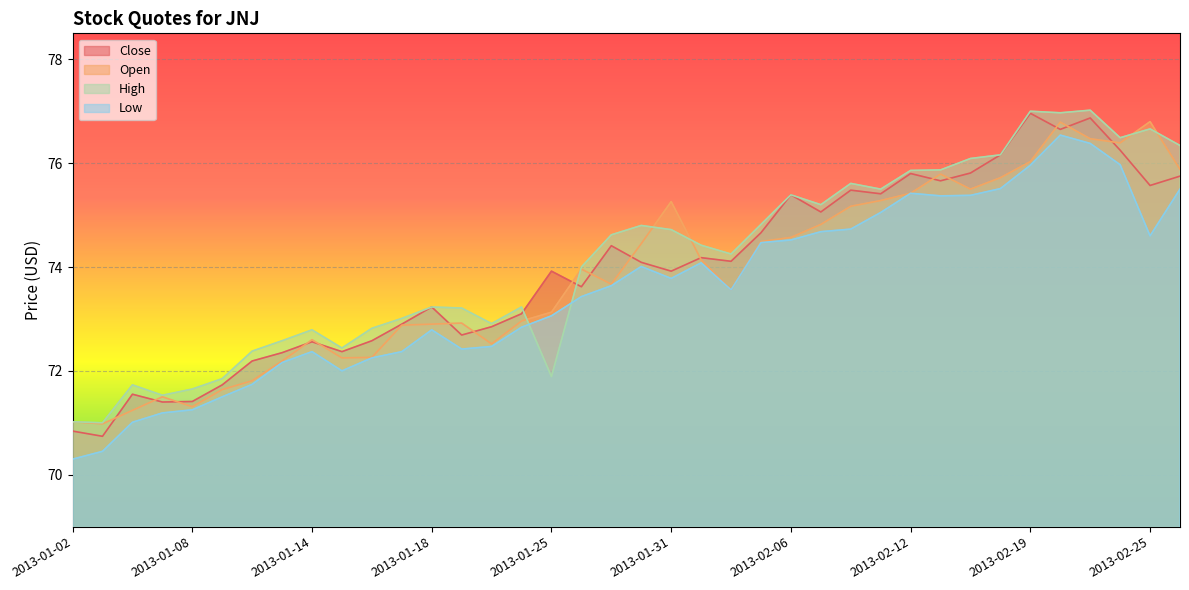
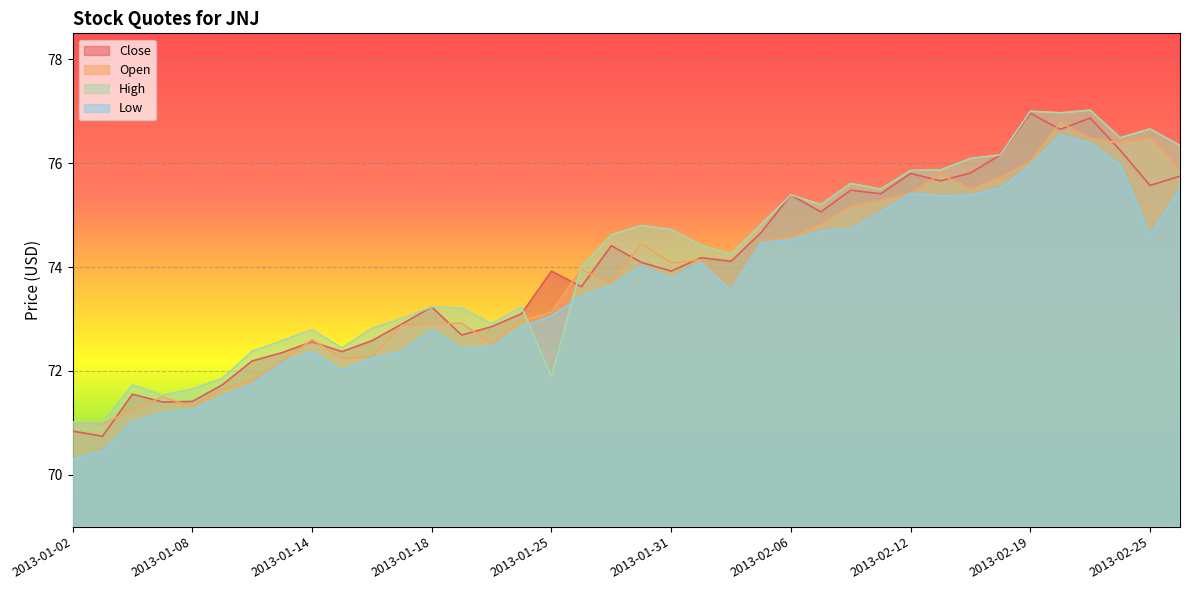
Open, 2013-01-31: 75.3 -> 74.1
Open, 2013-02-25: 76.8 -> 76.5
